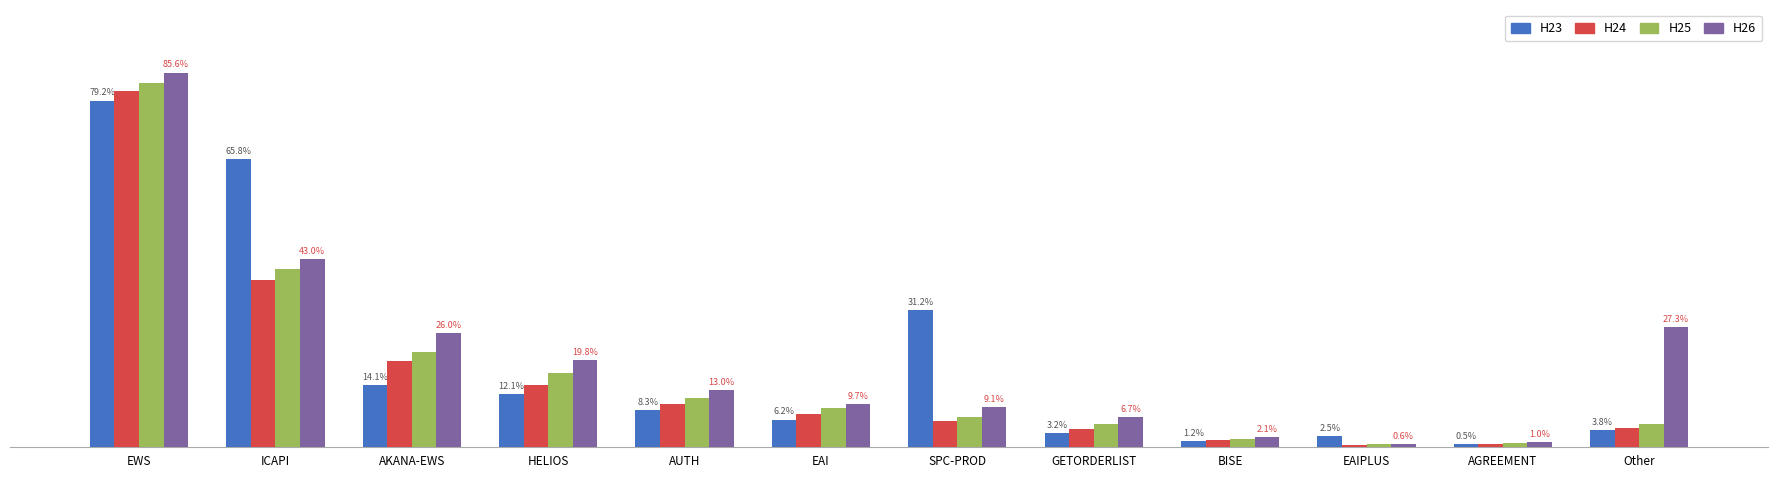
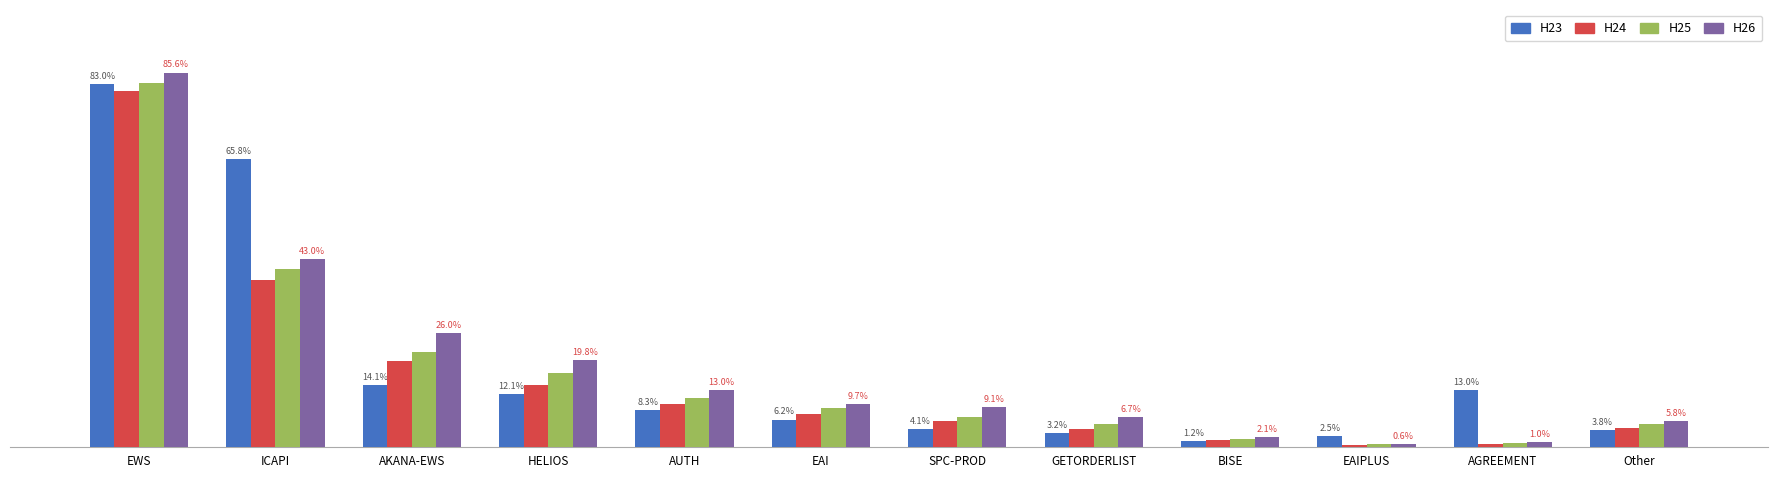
H23, EWS: 79.2% -> 83.0%
H23, SPC-PROD: 31.2% -> 4.1%
H23, AGREEMENT: 0.5% -> 13.0%
H26, Other: 27.3% -> 5.8%
